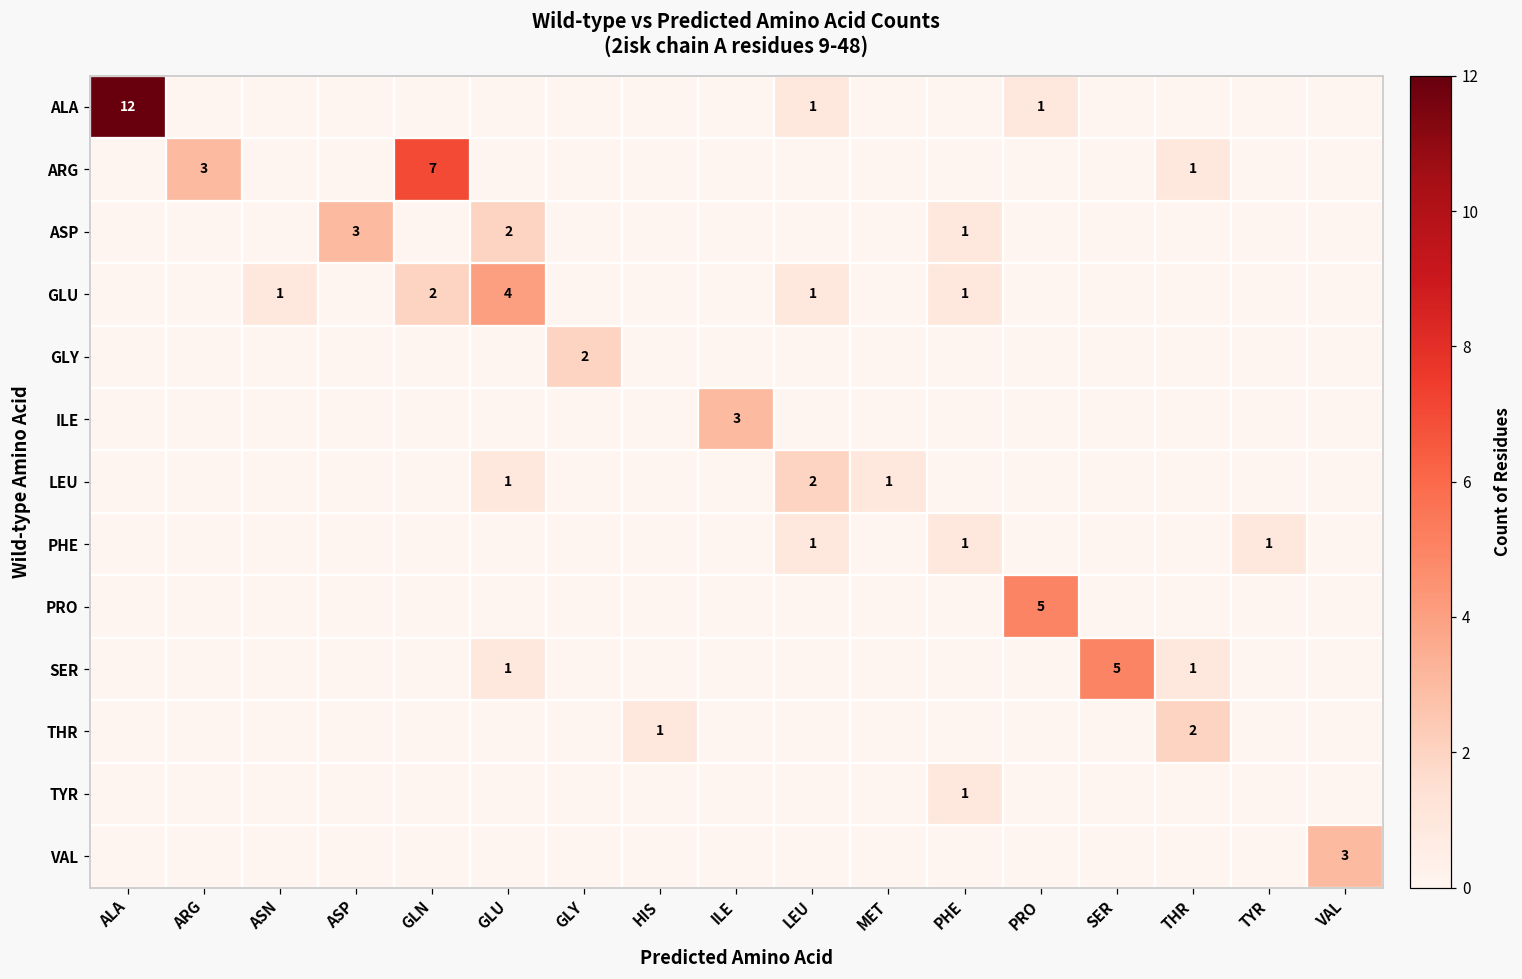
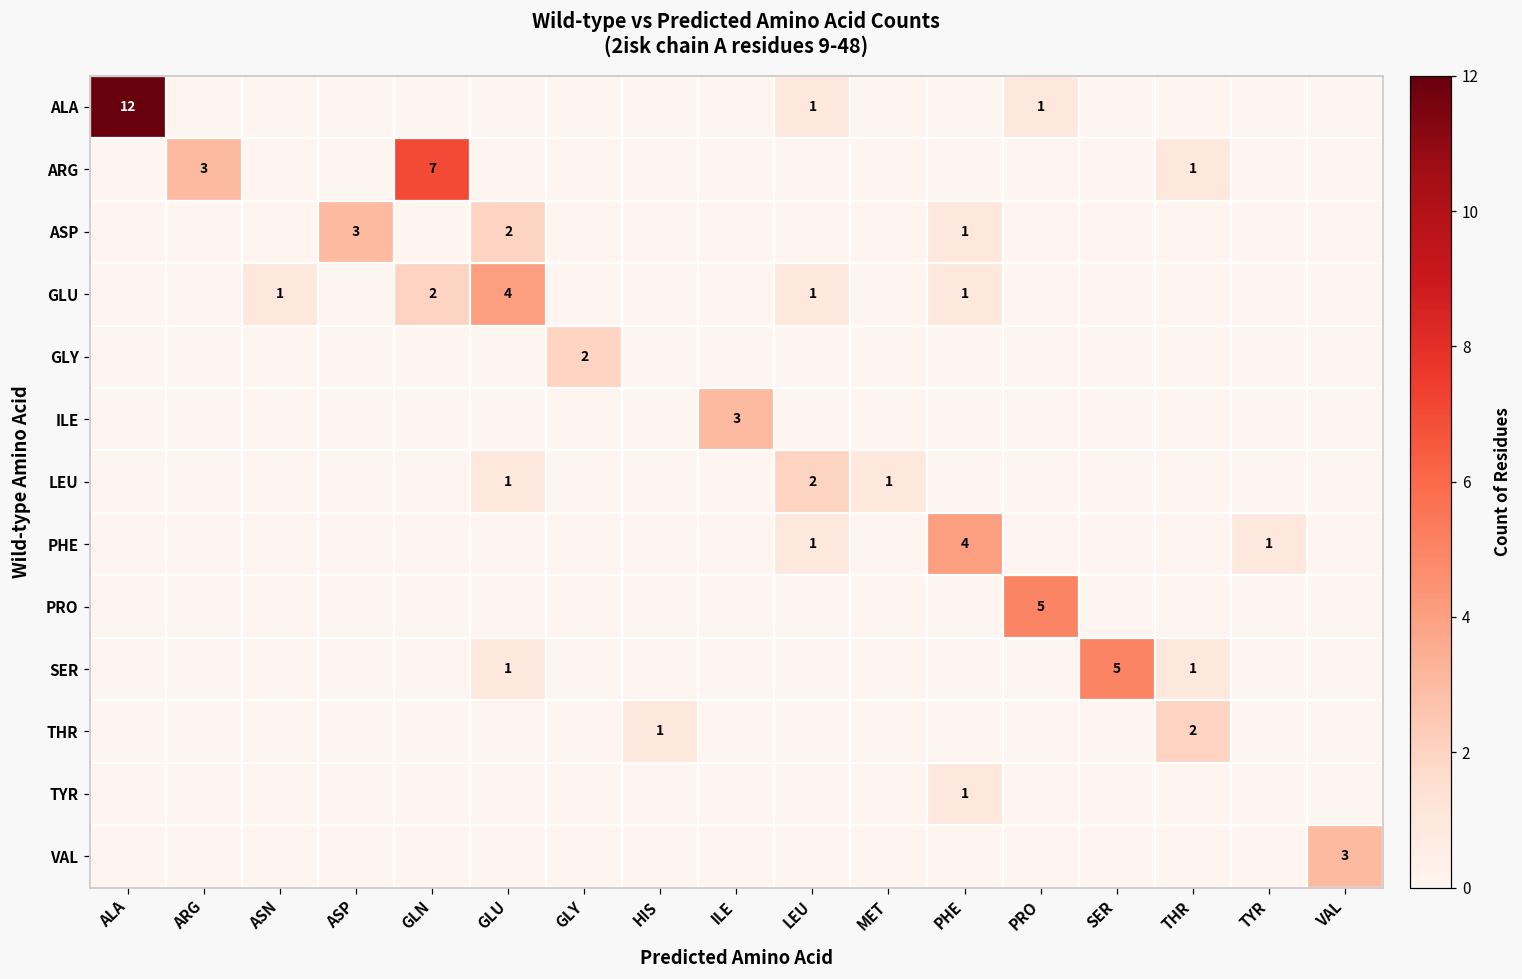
PHE, PHE: 1 -> 4
